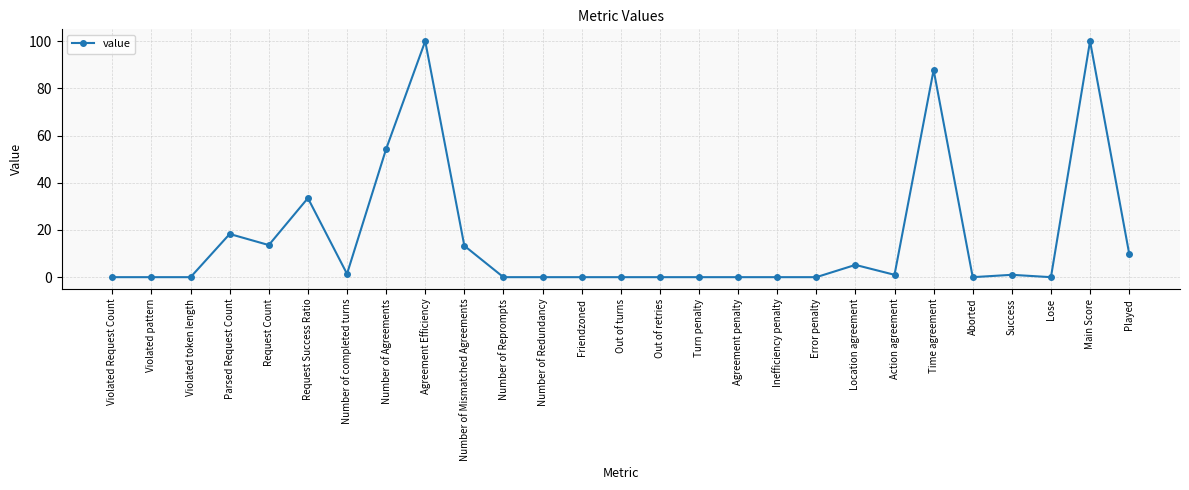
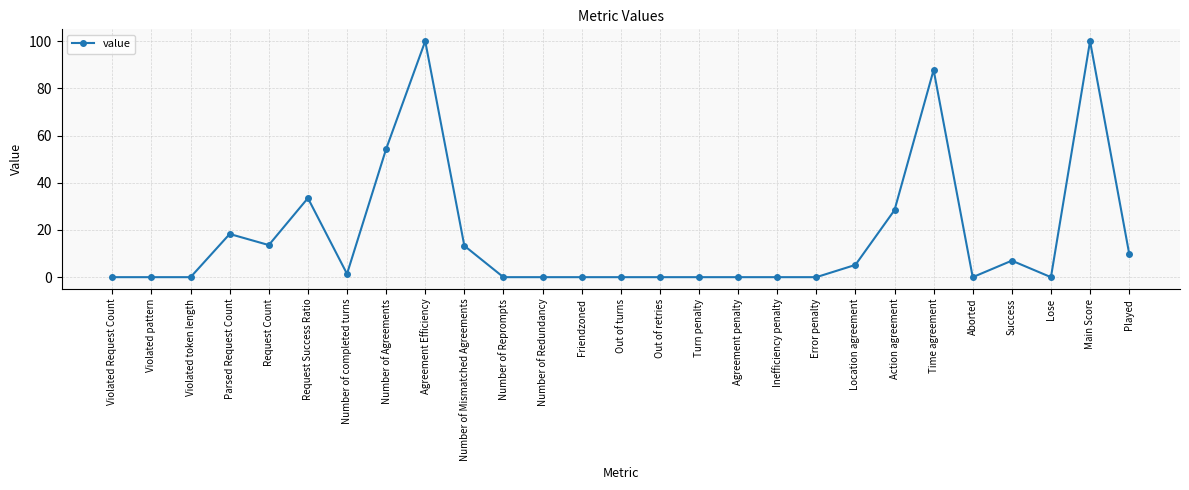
Action agreement: 1 -> 28
Success: 1 -> 7
